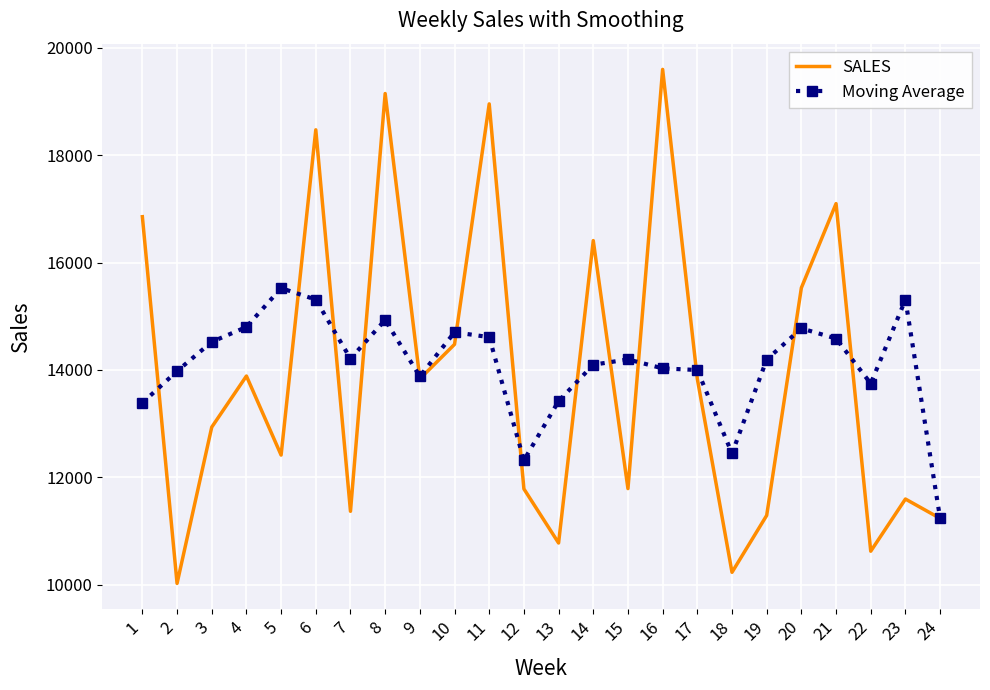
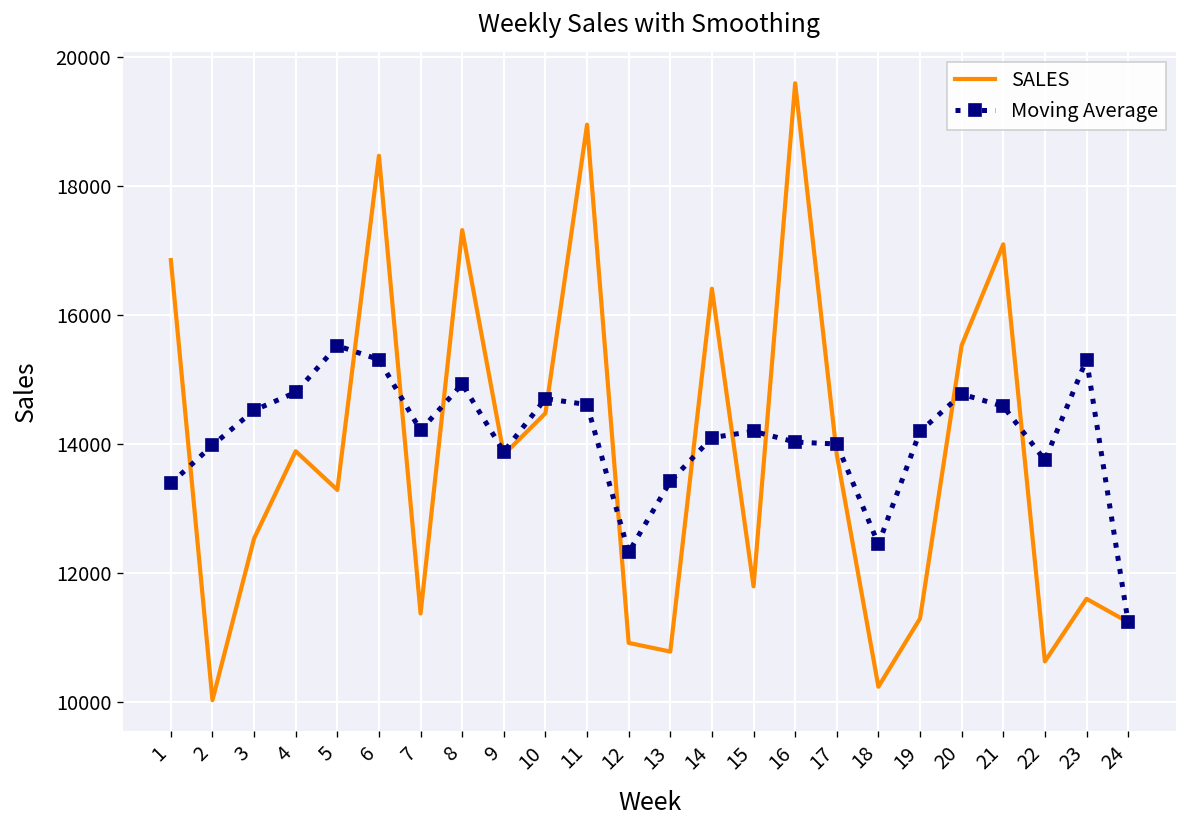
SALES, 3: 12900 -> 12500
SALES, 5: 12400 -> 13300
SALES, 8: 19100 -> 17300
SALES, 12: 11800 -> 10900
